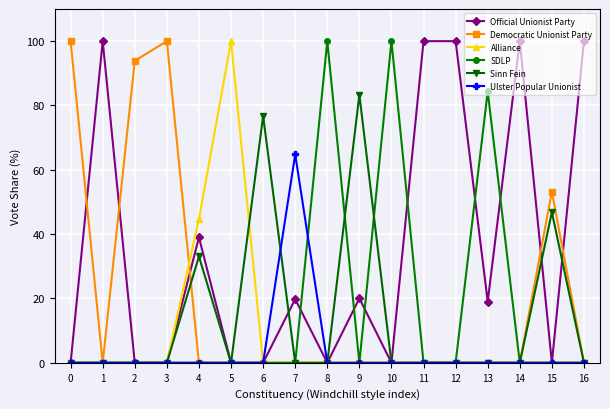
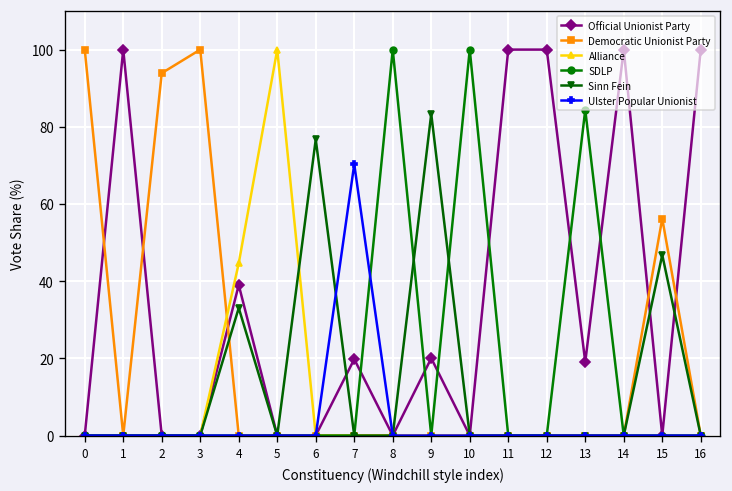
Ulster Popular Unionist, 7: 65 -> 70
Democratic Unionist Party, 15: 53 -> 56
